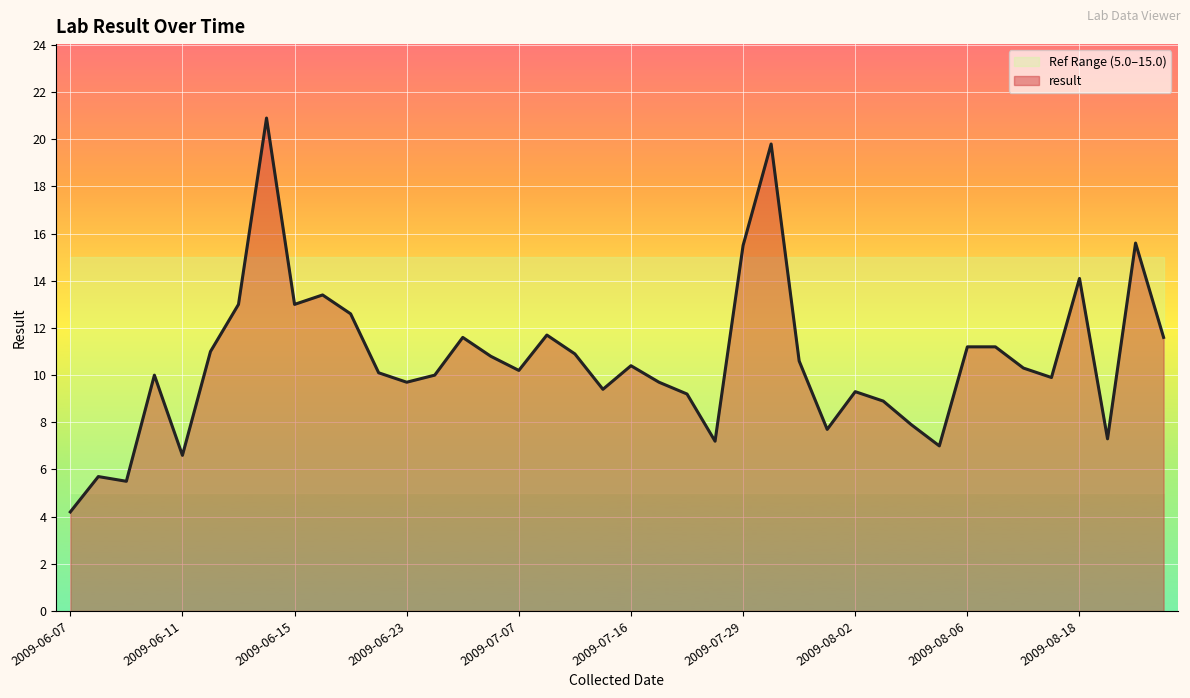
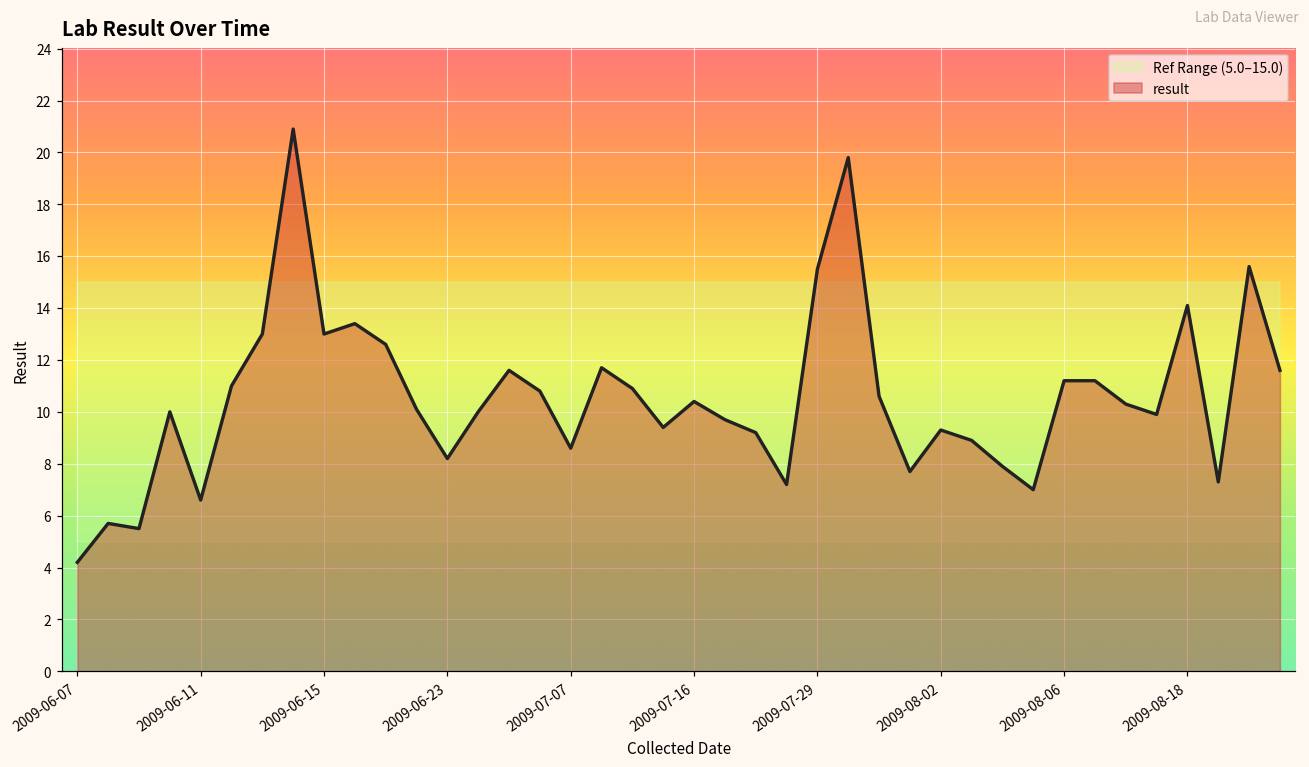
result, 2009-06-23: 9.7 -> 8.2
result, 2009-07-07: 10.2 -> 8.6
